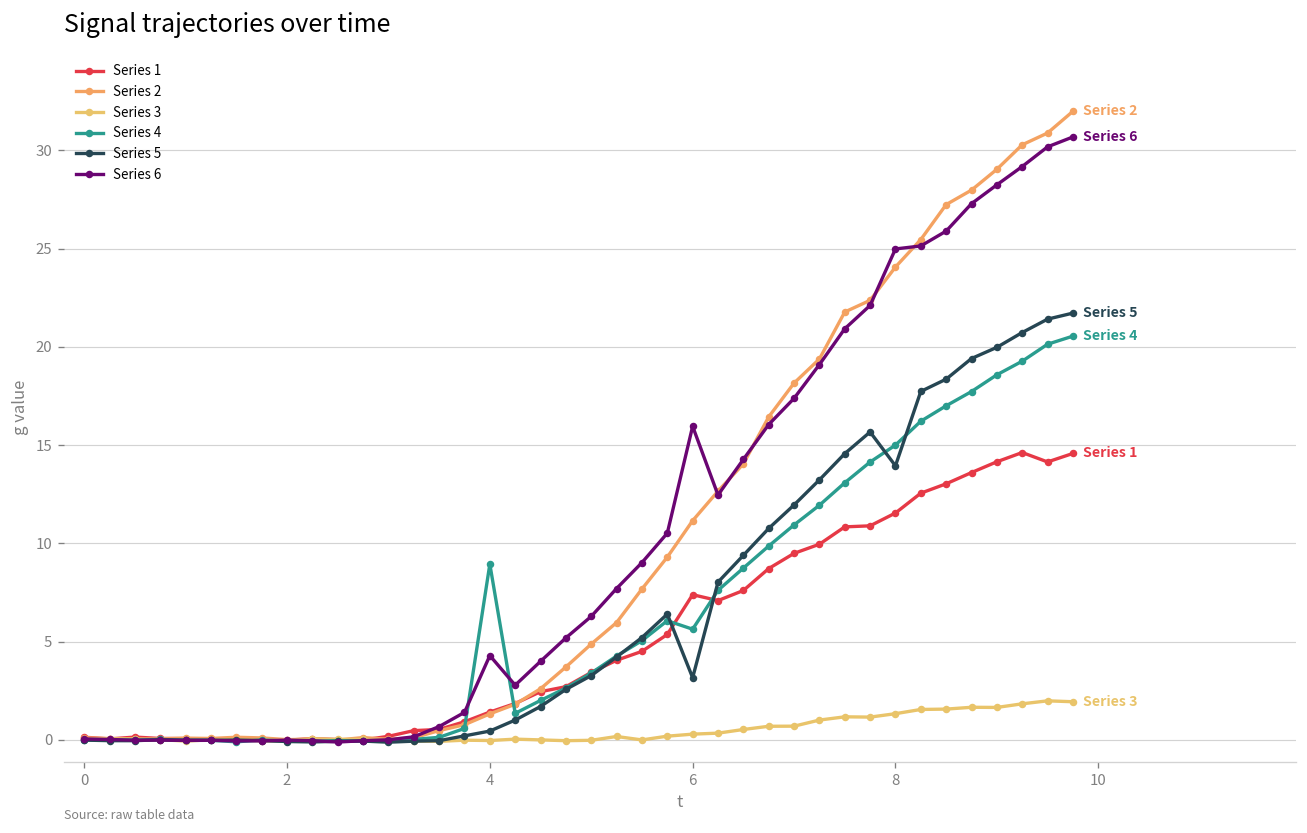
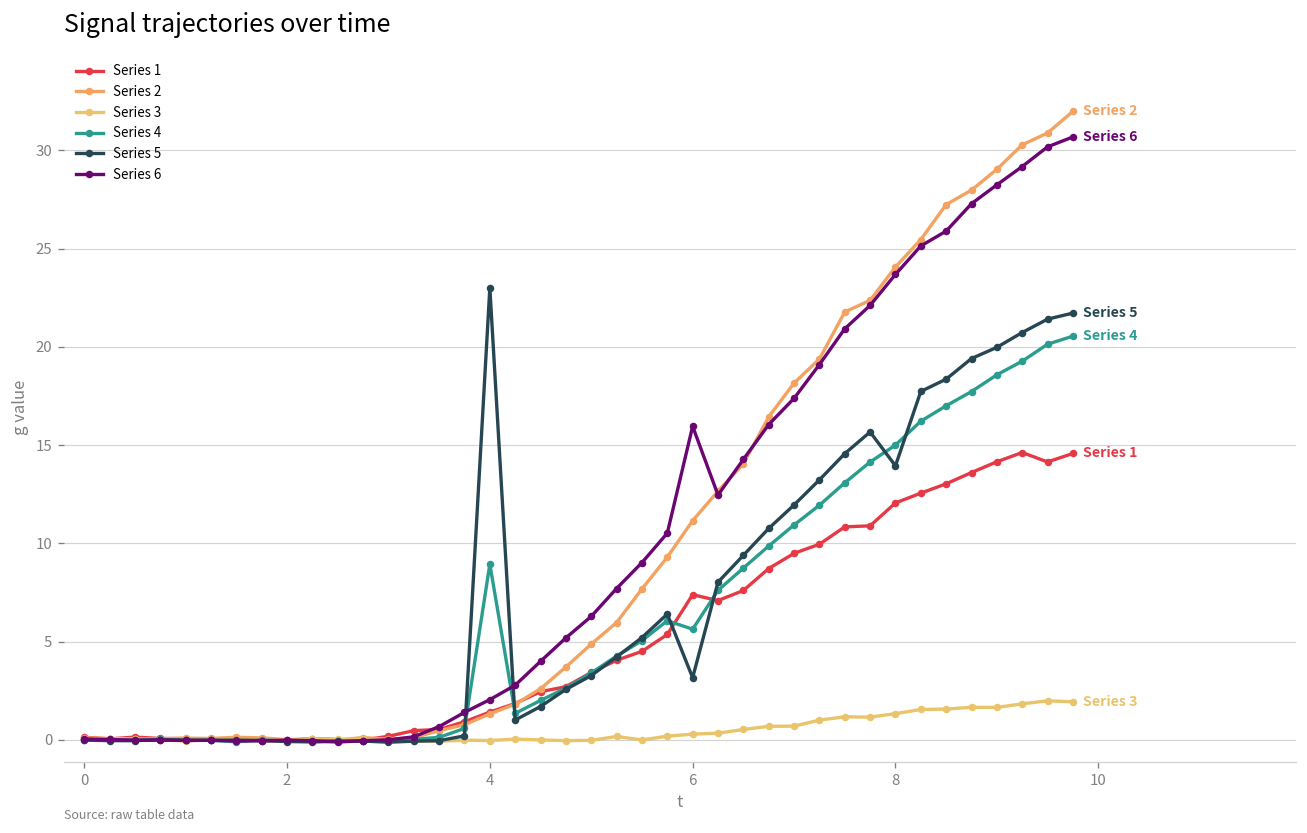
Series 5, 4: 0.4 -> 23.0
Series 6, 4: 4.3 -> 2.0
Series 1, 8: 11.5 -> 12.1
Series 6, 8: 25.0 -> 23.7
